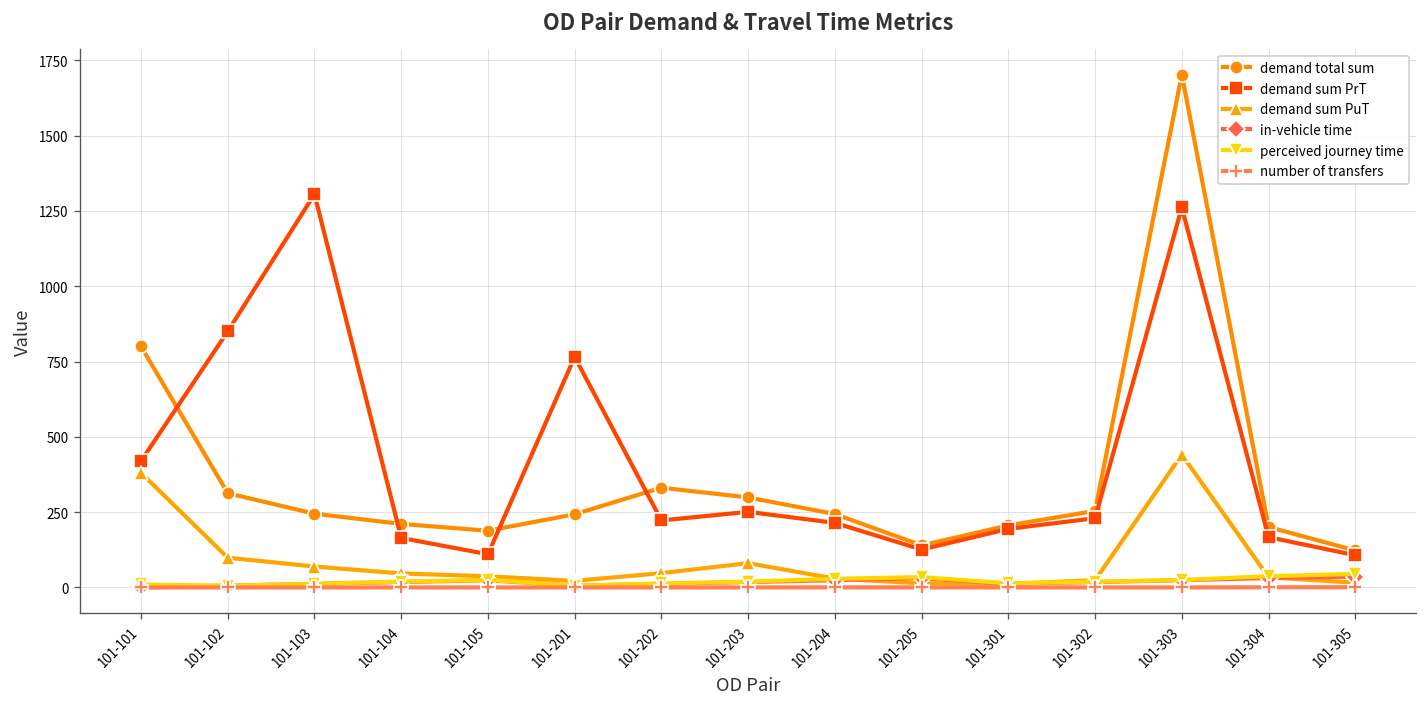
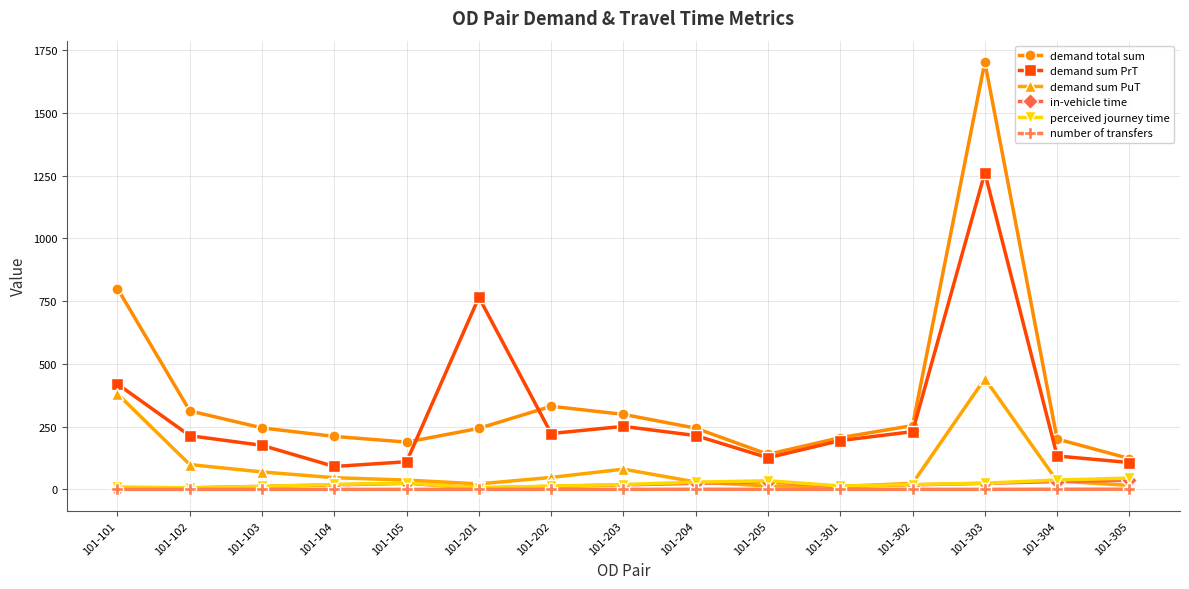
demand sum PrT, 101-102: 850 -> 210
demand sum PrT, 101-103: 1310 -> 180
demand sum PrT, 101-104: 160 -> 90
demand sum PrT, 101-304: 170 -> 130
